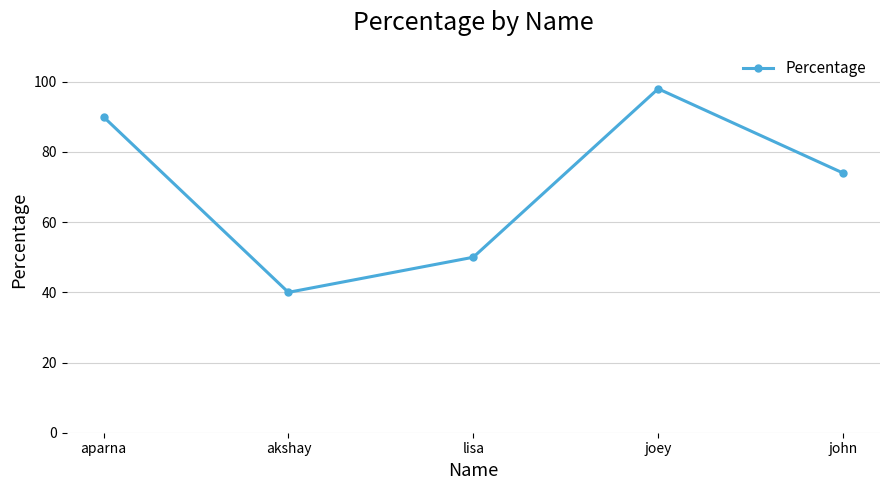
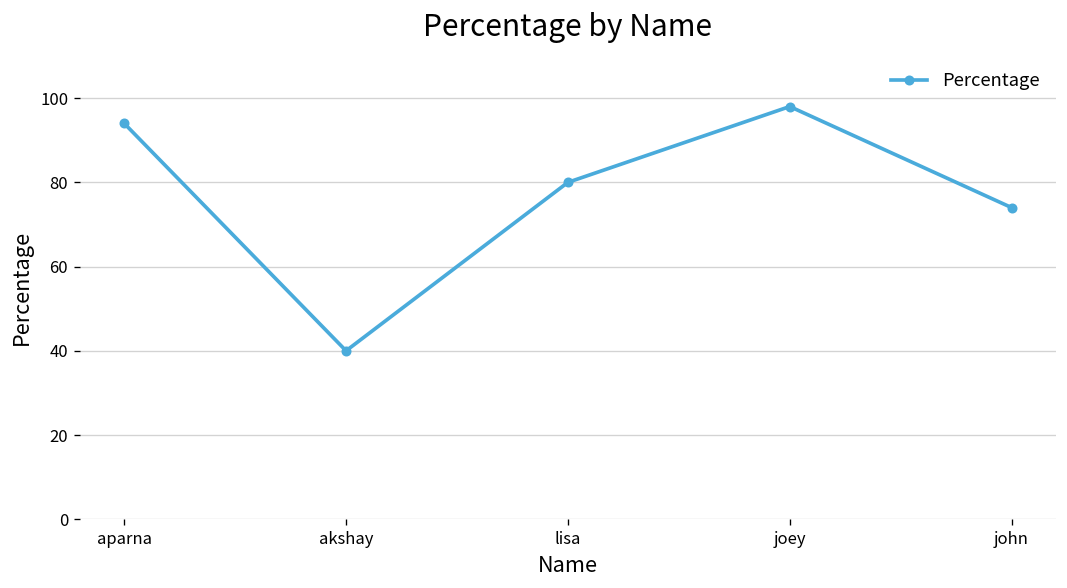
aparna: 90 -> 94
lisa: 50 -> 80
